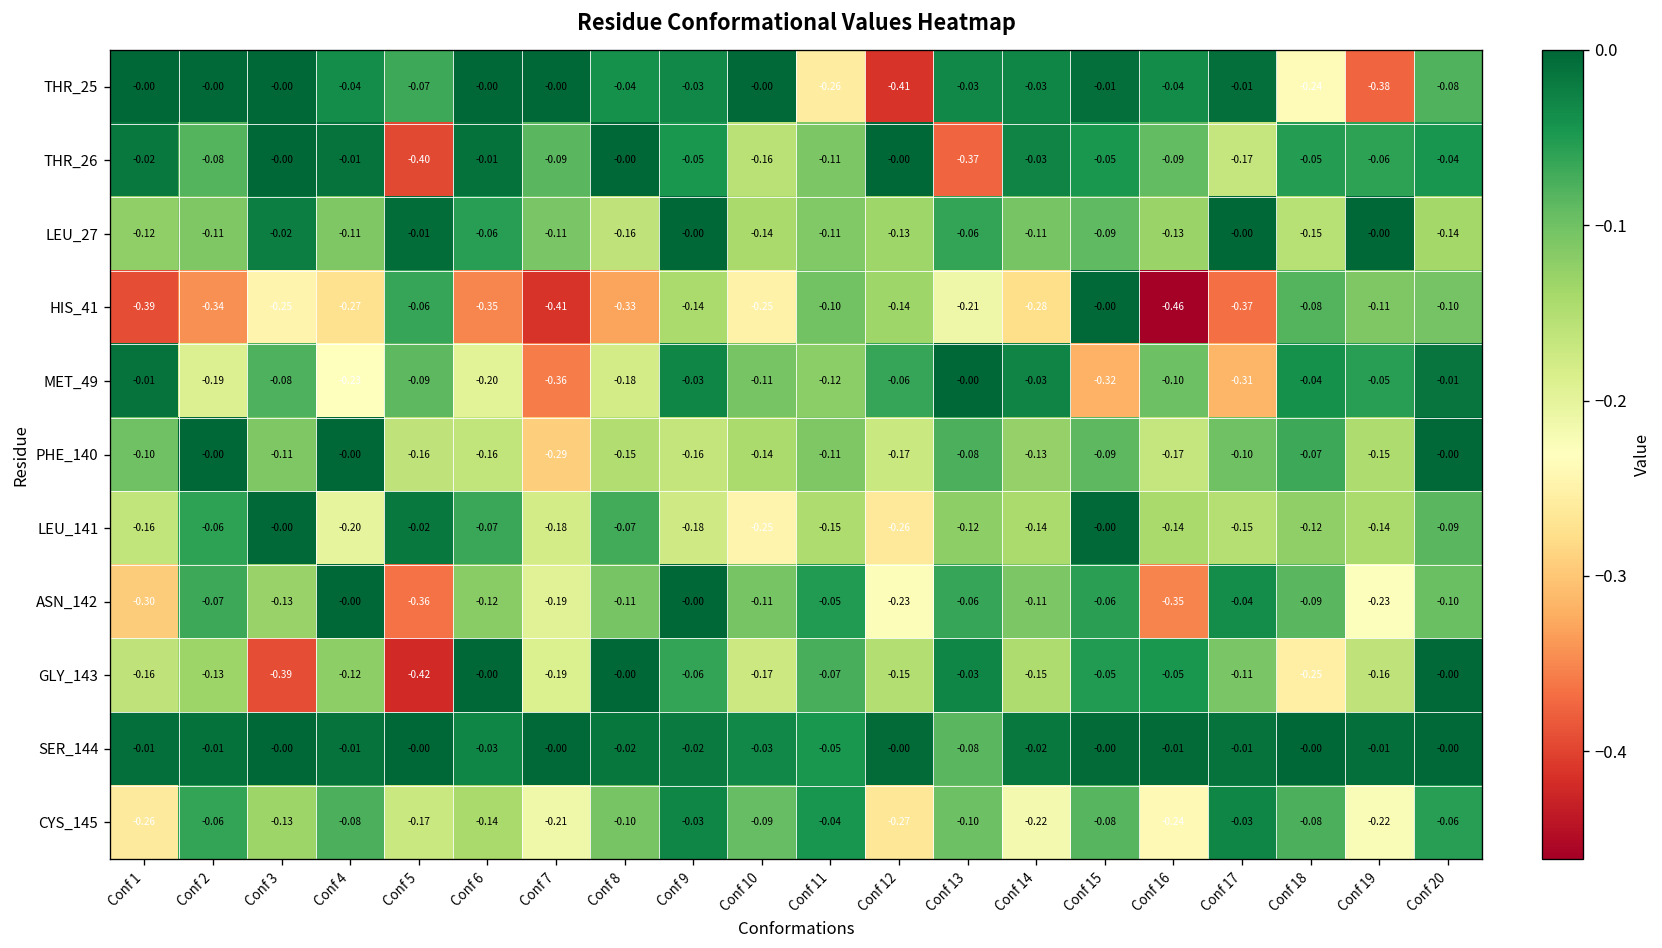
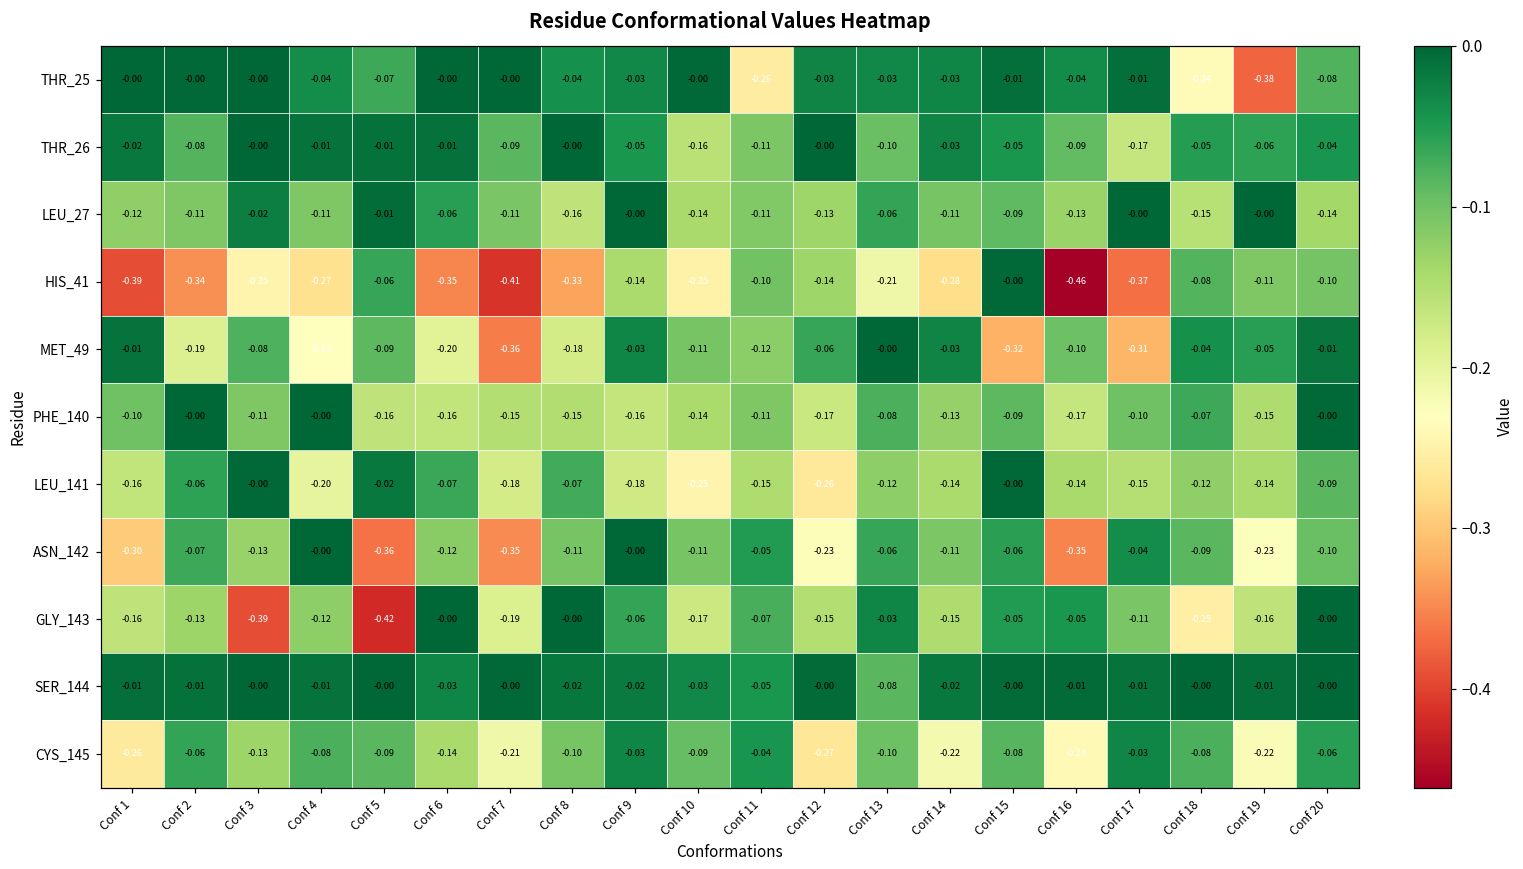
THR_25, Conf 12: -0.41 -> -0.03
THR_26, Conf 5: -0.40 -> -0.01
THR_26, Conf 13: -0.37 -> -0.10
PHE_140, Conf 7: -0.29 -> -0.15
ASN_142, Conf 7: -0.19 -> -0.35
CYS_145, Conf 5: -0.17 -> -0.09
